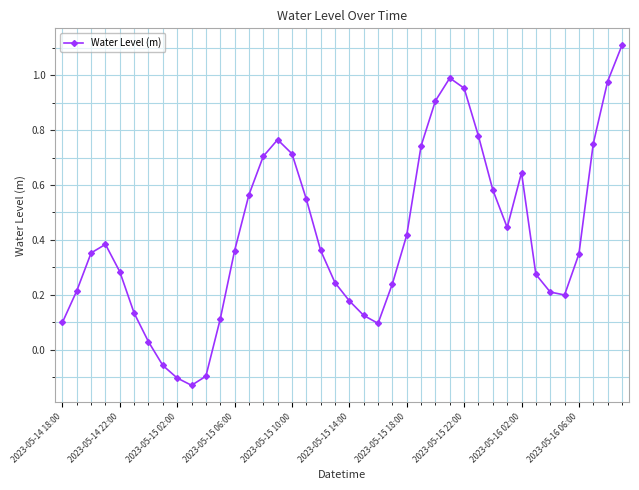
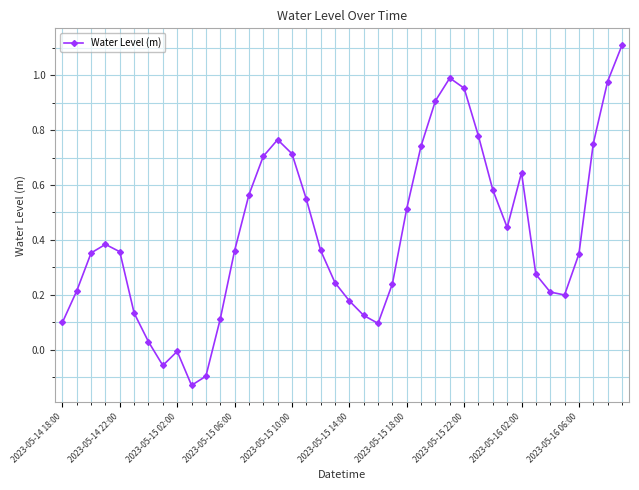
2023-05-14 22:00: 0.28 -> 0.36
2023-05-15 02:00: -0.10 -> -0.01
2023-05-15 18:00: 0.42 -> 0.51
